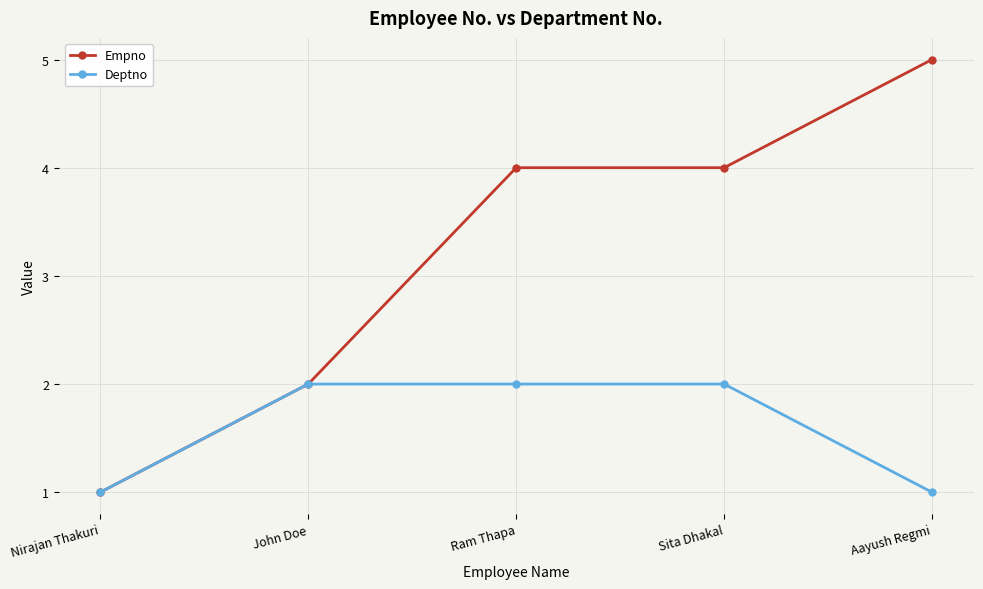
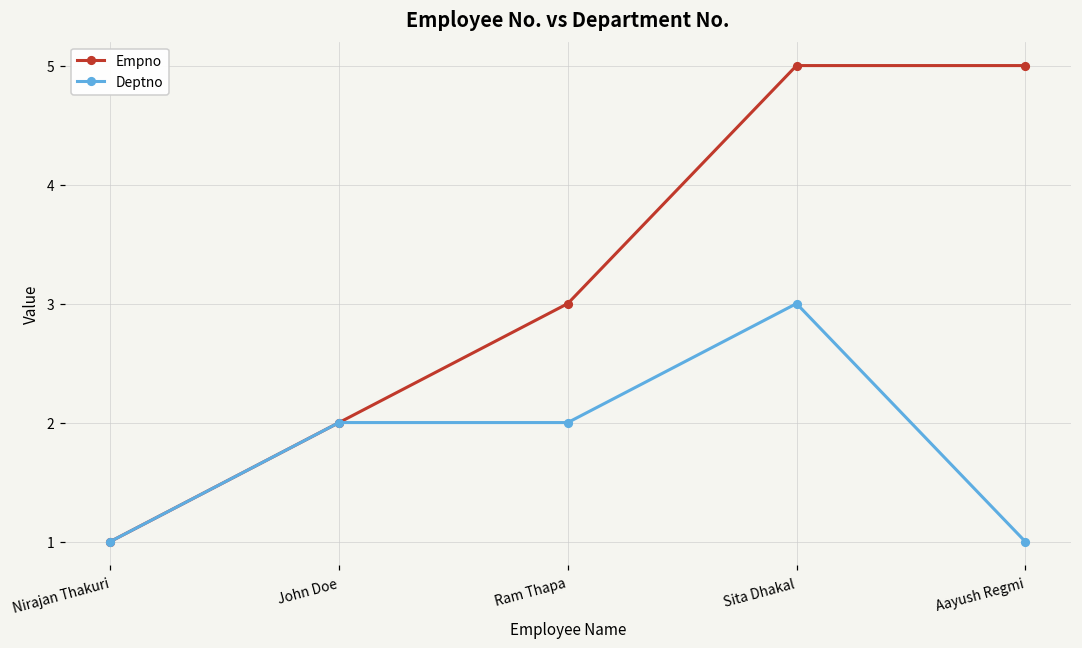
Empno, Ram Thapa: 4 -> 3
Empno, Sita Dhakal: 4 -> 5
Deptno, Sita Dhakal: 2 -> 3
